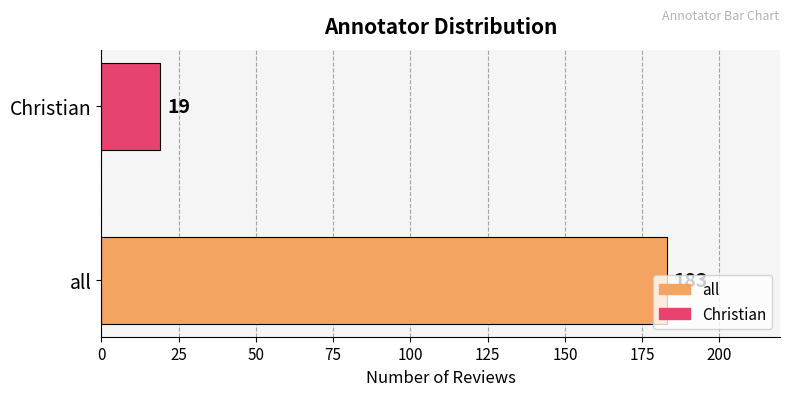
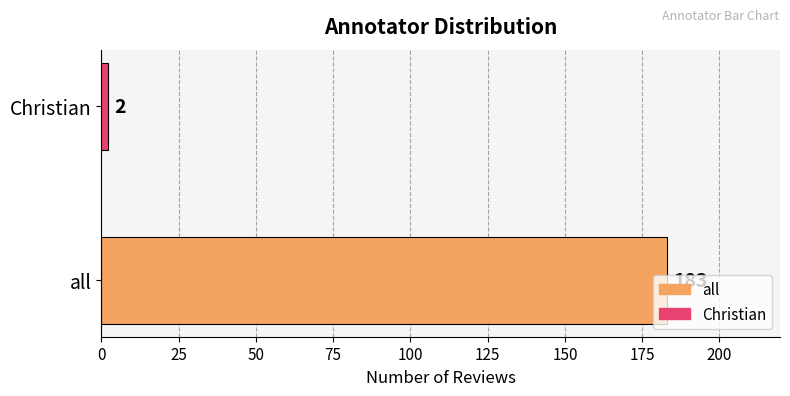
Christian: 19 -> 2
